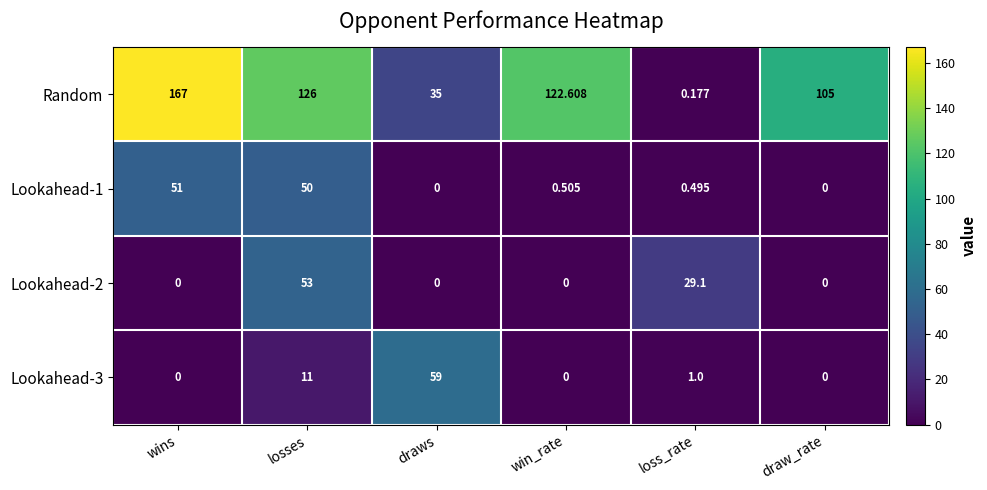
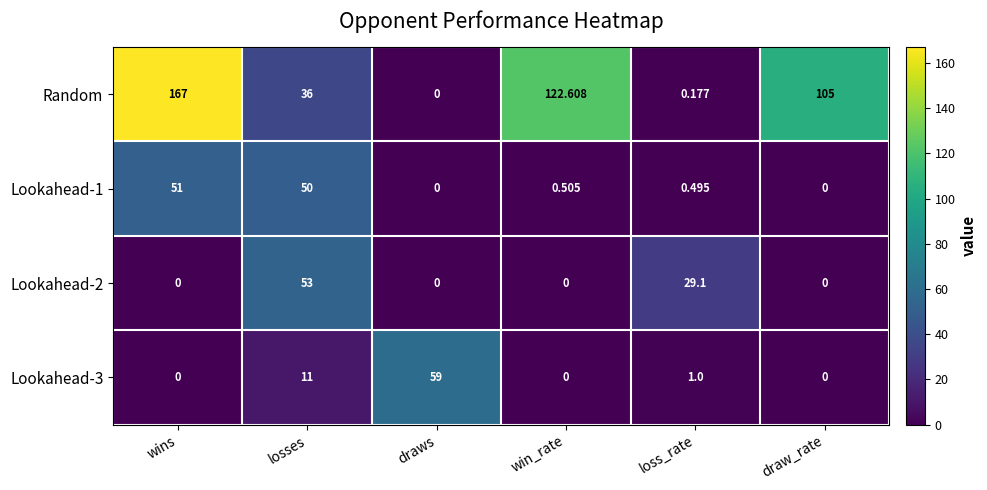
Random, losses: 126 -> 36
Random, draws: 35 -> 0
